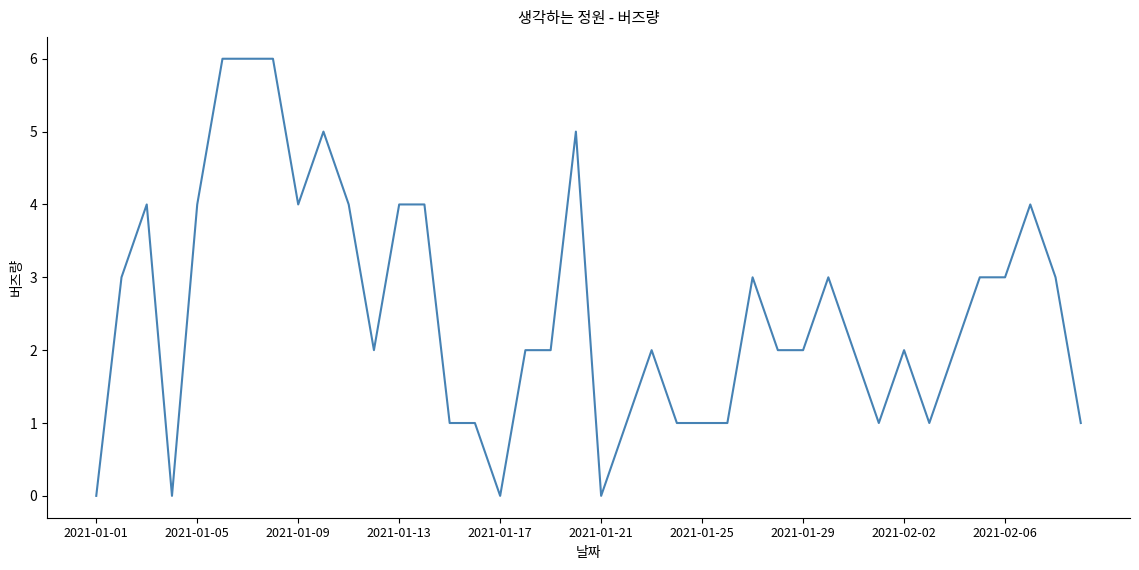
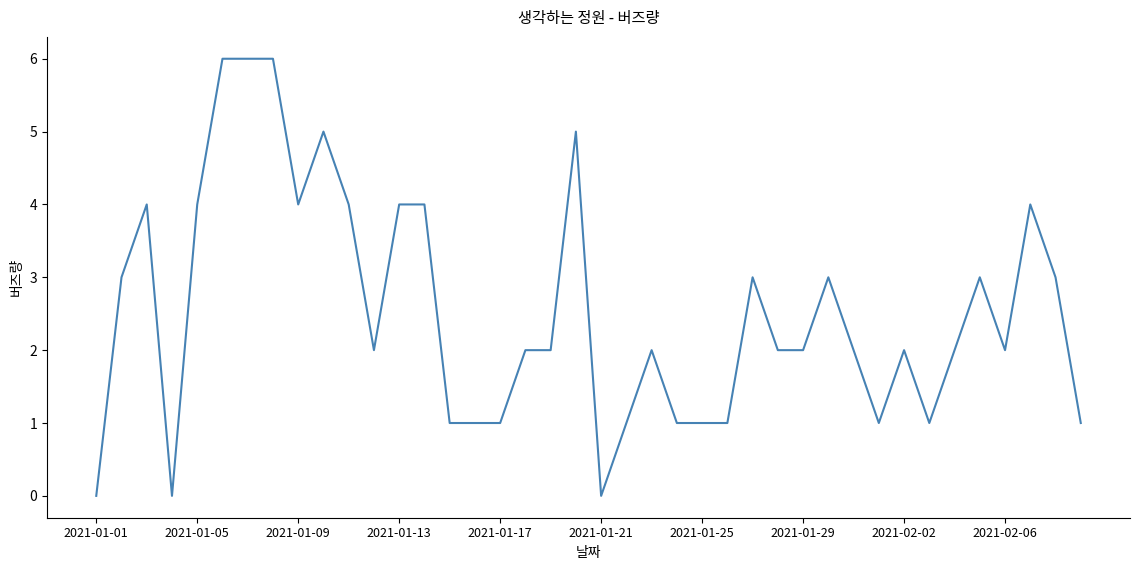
2021-01-17: 0 -> 1
2021-02-06: 3 -> 2
